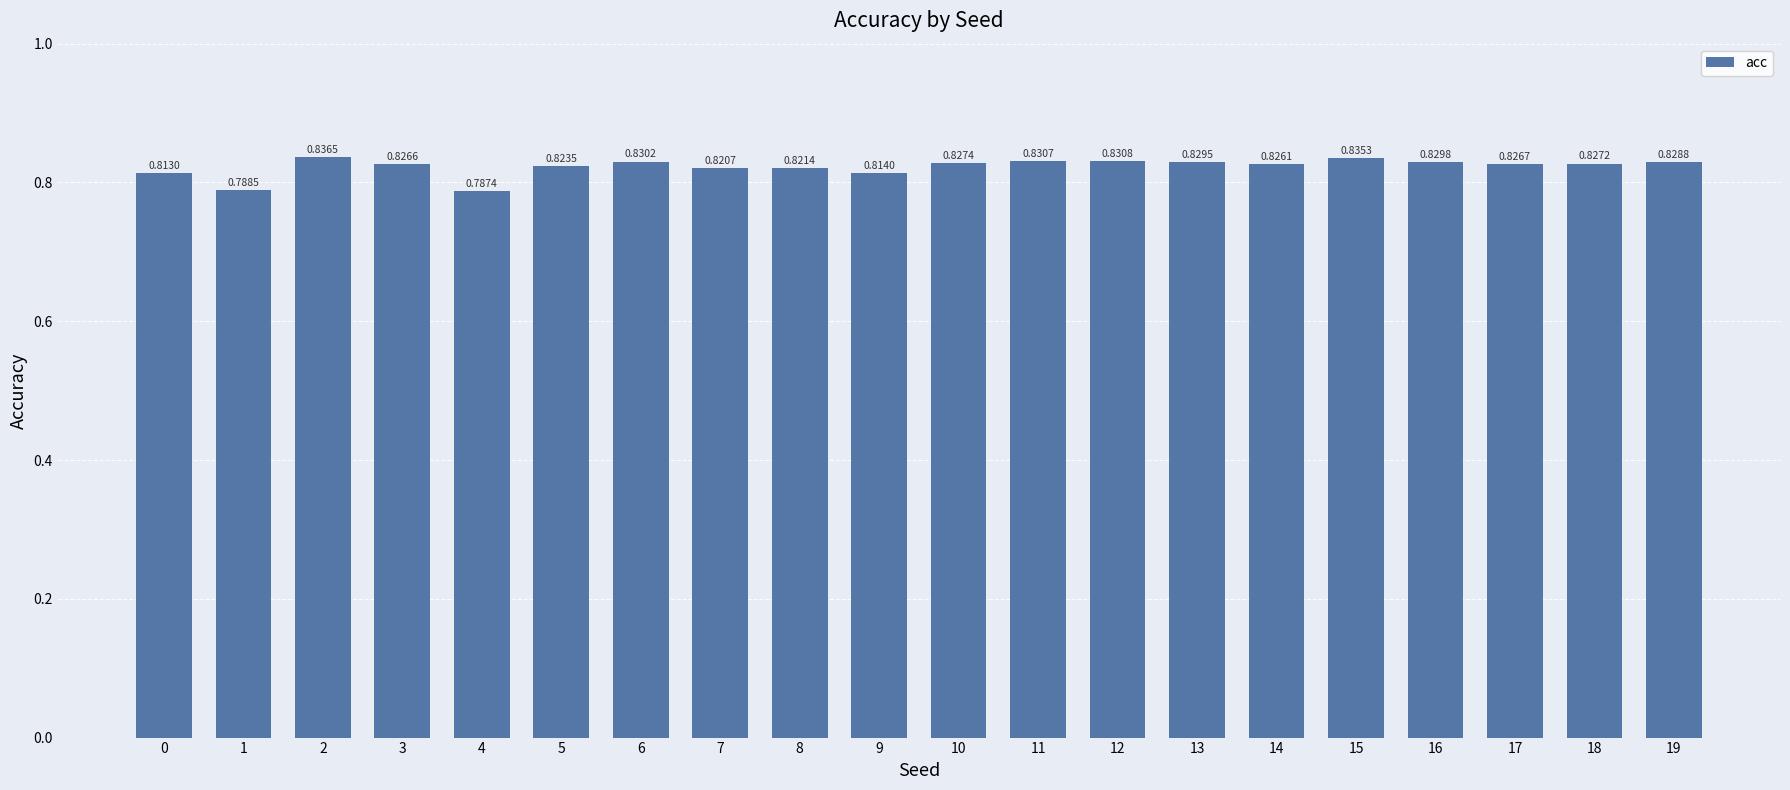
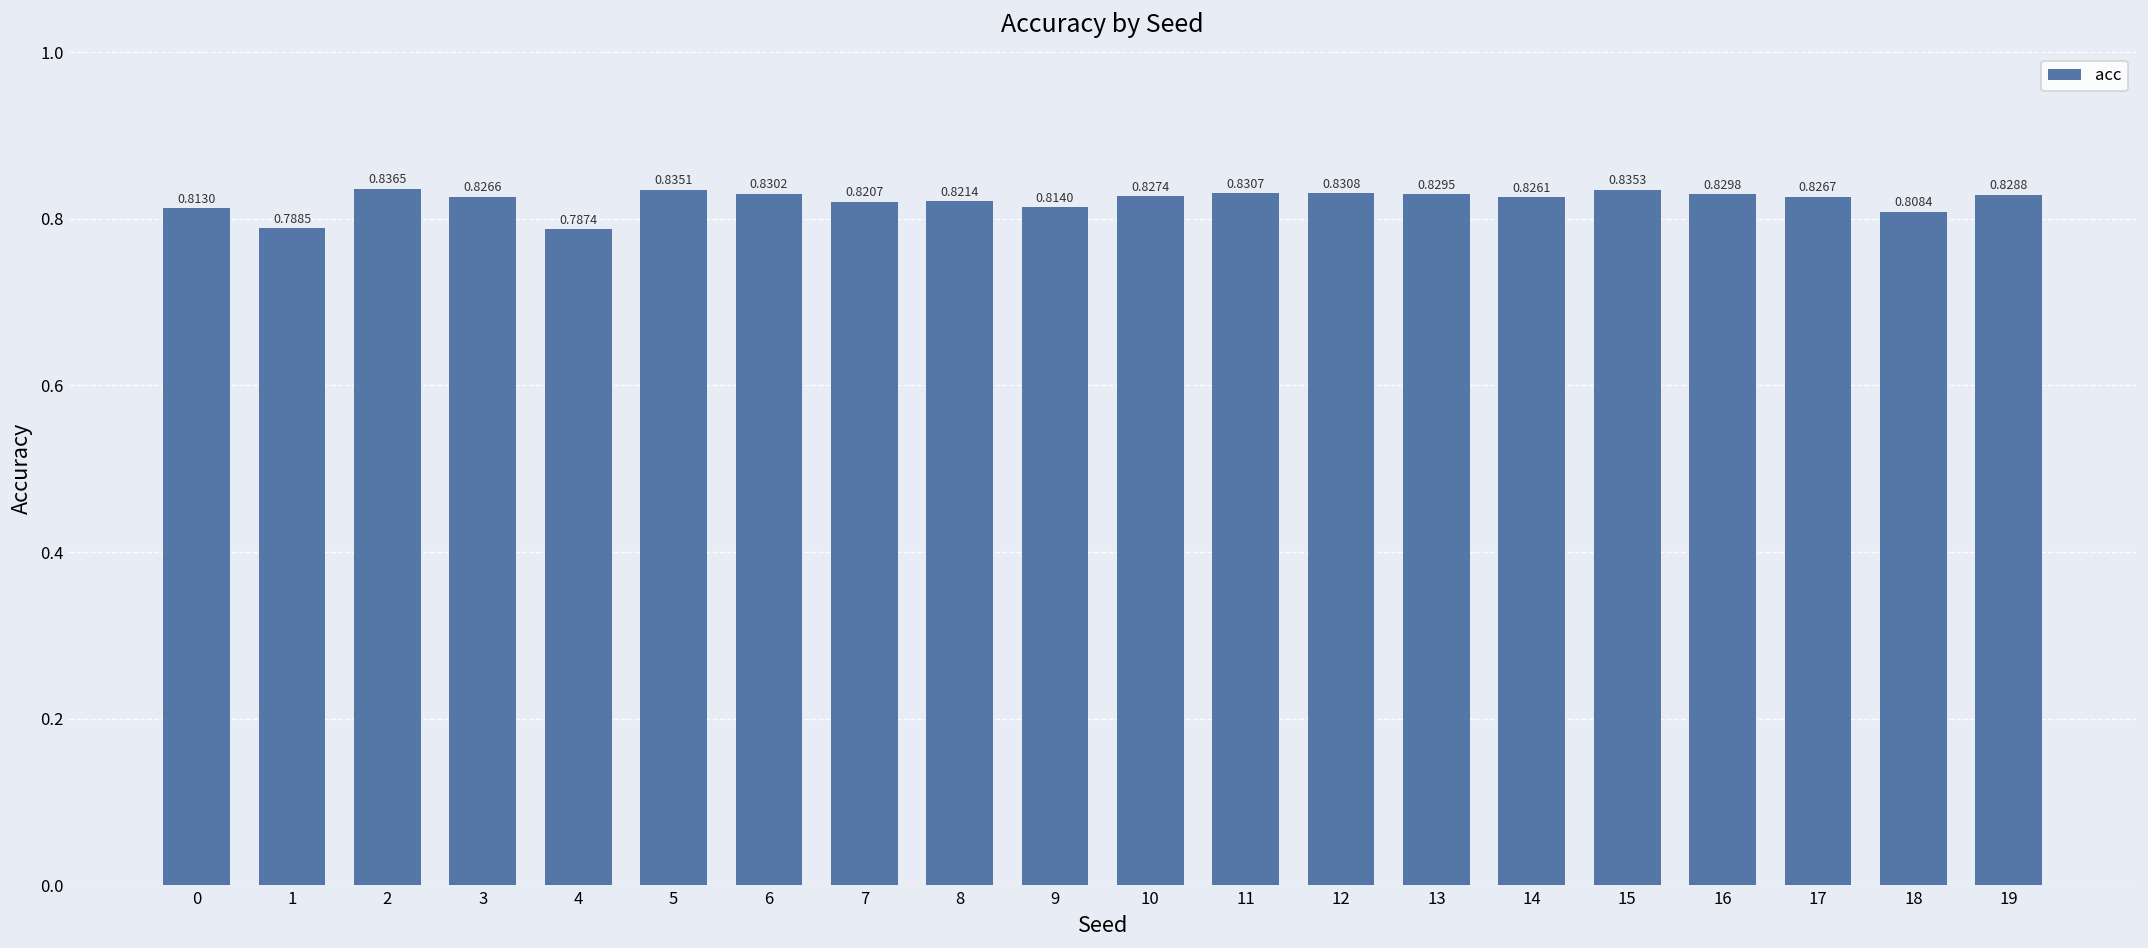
5: 0.8235 -> 0.8351
18: 0.8272 -> 0.8084
